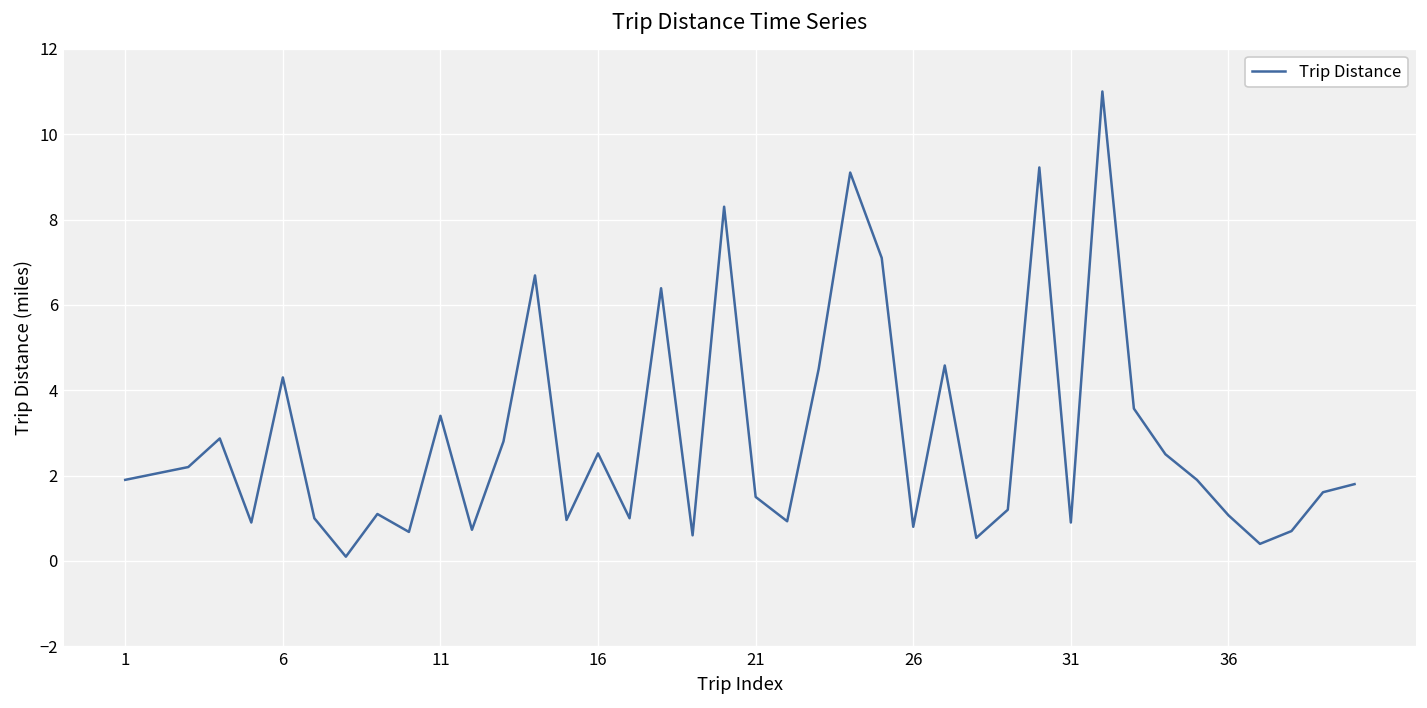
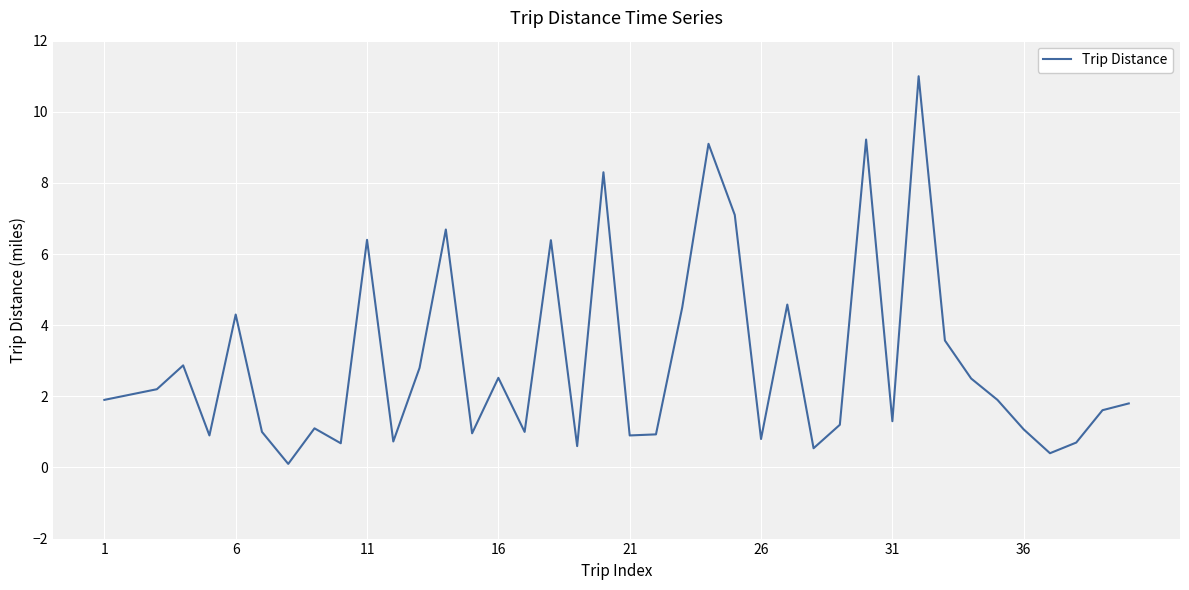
11: 3.4 -> 6.4
21: 1.5 -> 0.9
31: 0.9 -> 1.3
